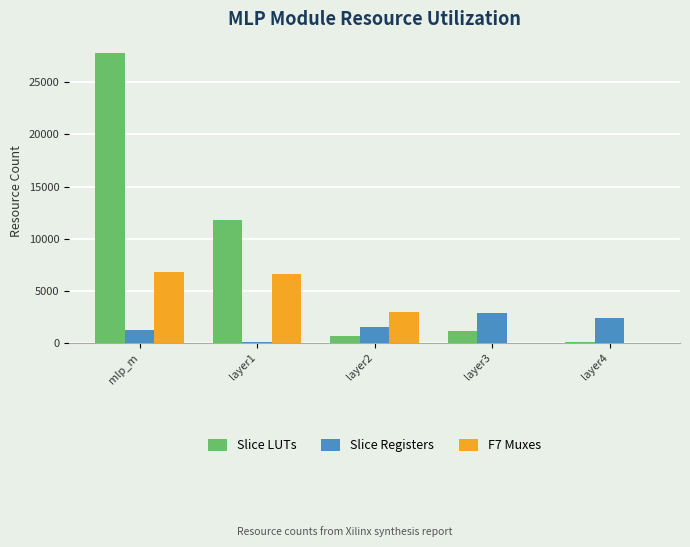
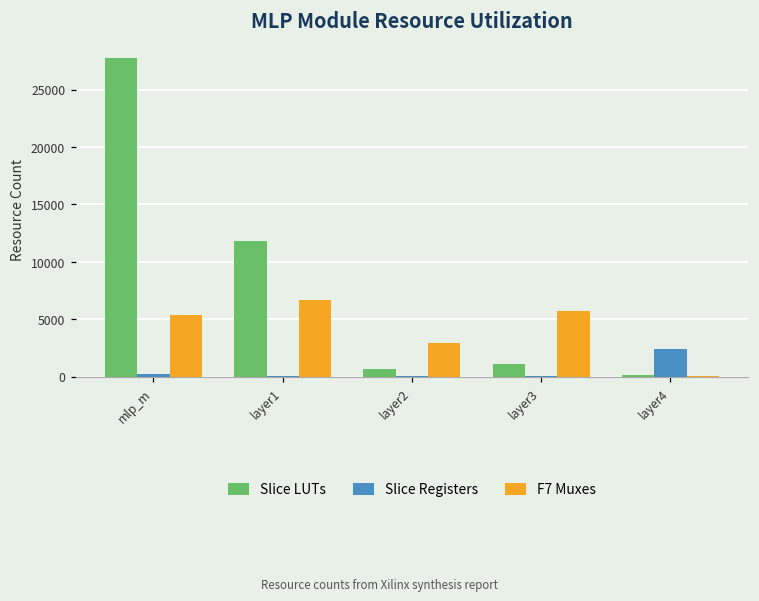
Slice Registers, mlp_m: 1200 -> 200
F7 Muxes, mlp_m: 6800 -> 5400
Slice Registers, layer2: 1600 -> 100
Slice Registers, layer3: 2900 -> 100
F7 Muxes, layer3: 0 -> 5700
